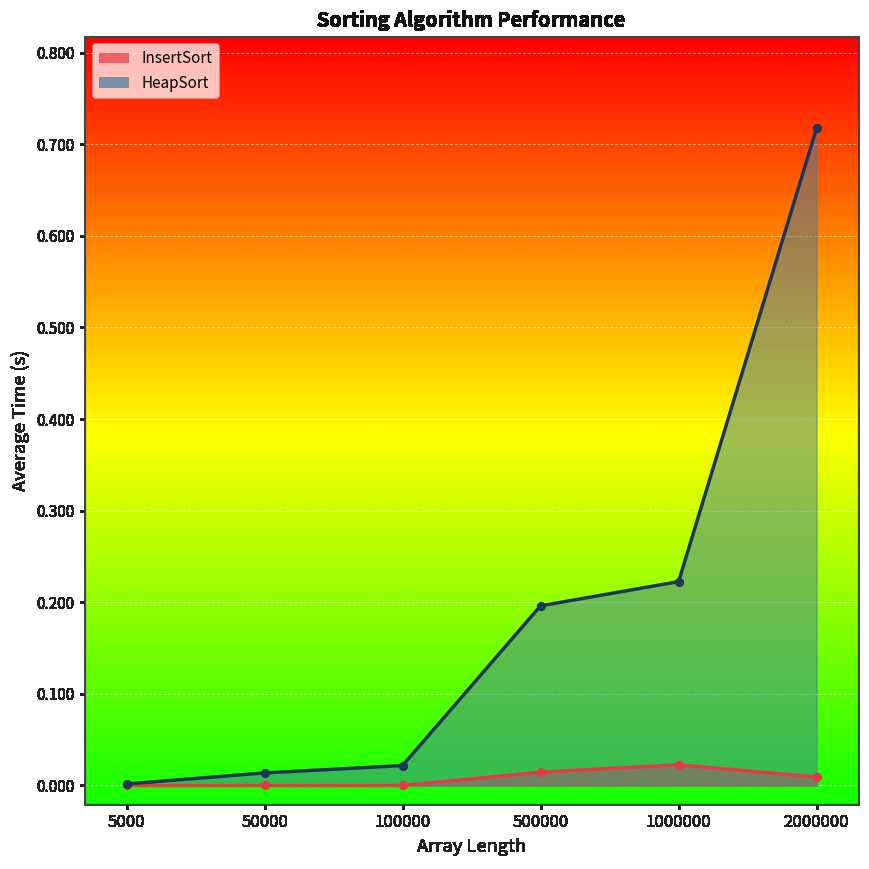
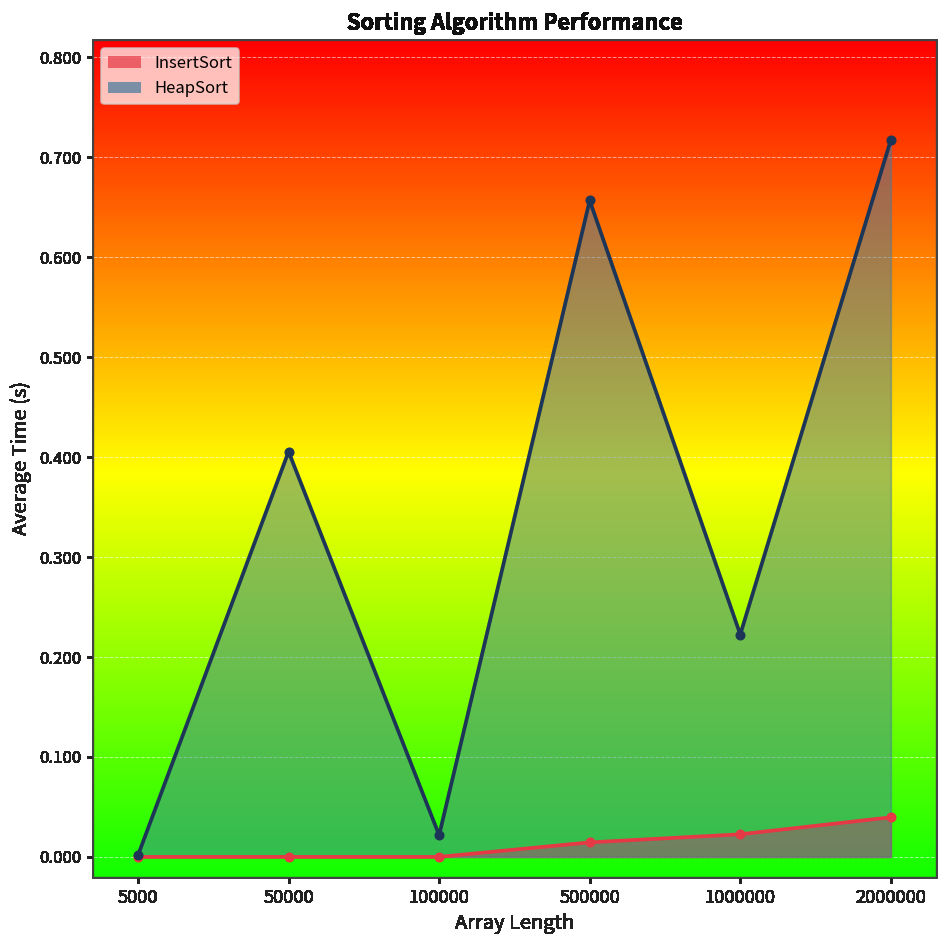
HeapSort, 50000: 0.01 -> 0.41
HeapSort, 500000: 0.20 -> 0.66
InsertSort, 2000000: 0.01 -> 0.04
